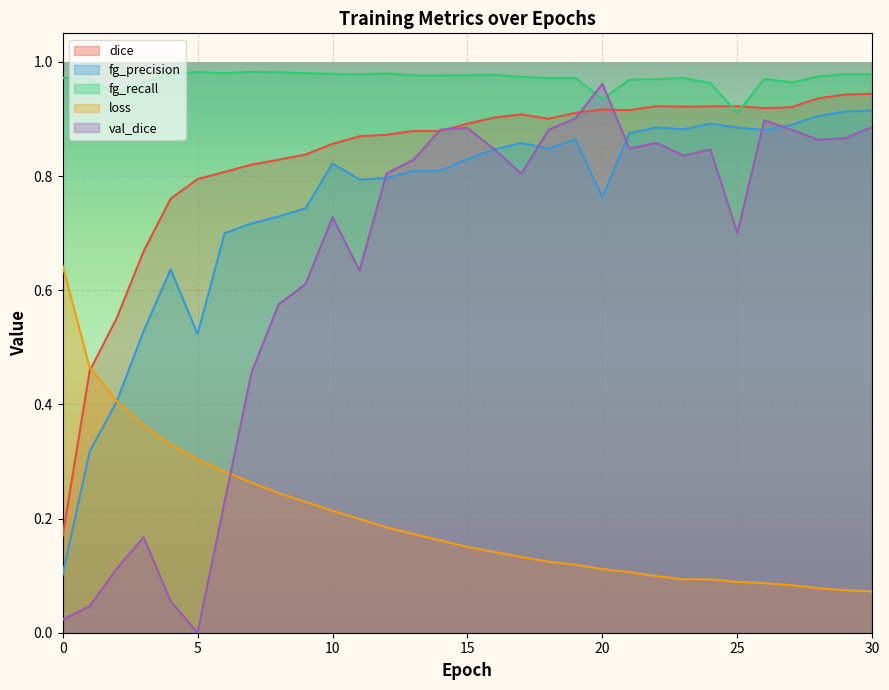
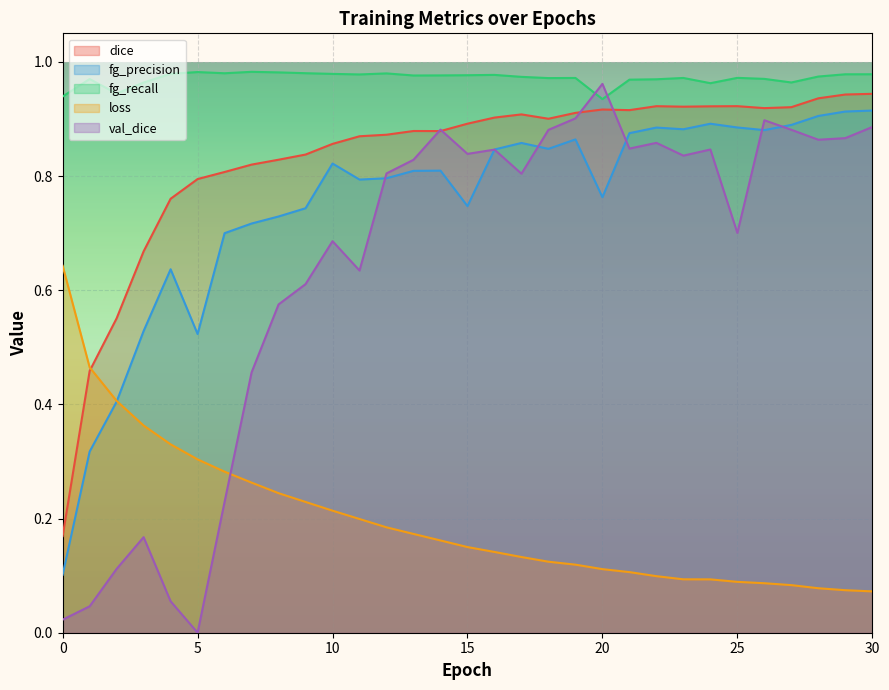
fg_recall, 0: 0.97 -> 0.94
val_dice, 10: 0.73 -> 0.69
fg_precision, 15: 0.83 -> 0.75
val_dice, 15: 0.88 -> 0.84
fg_recall, 25: 0.91 -> 0.97
